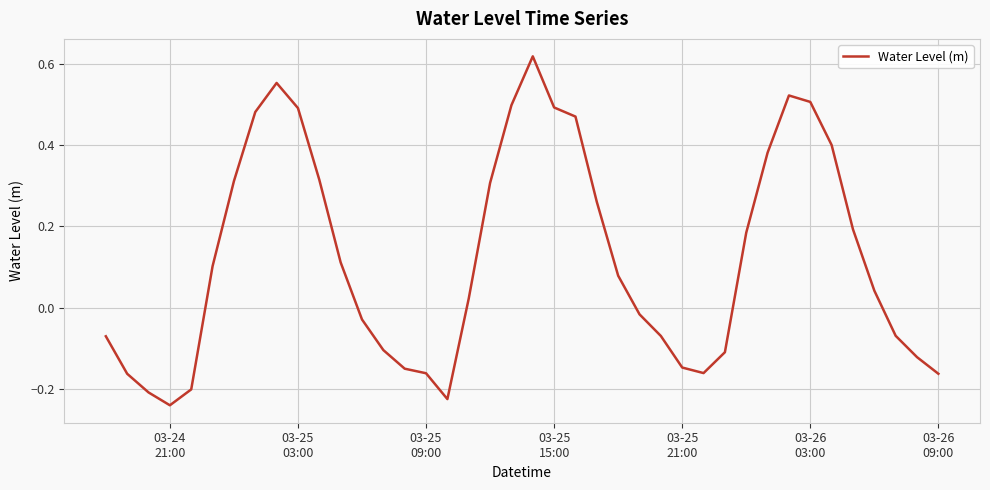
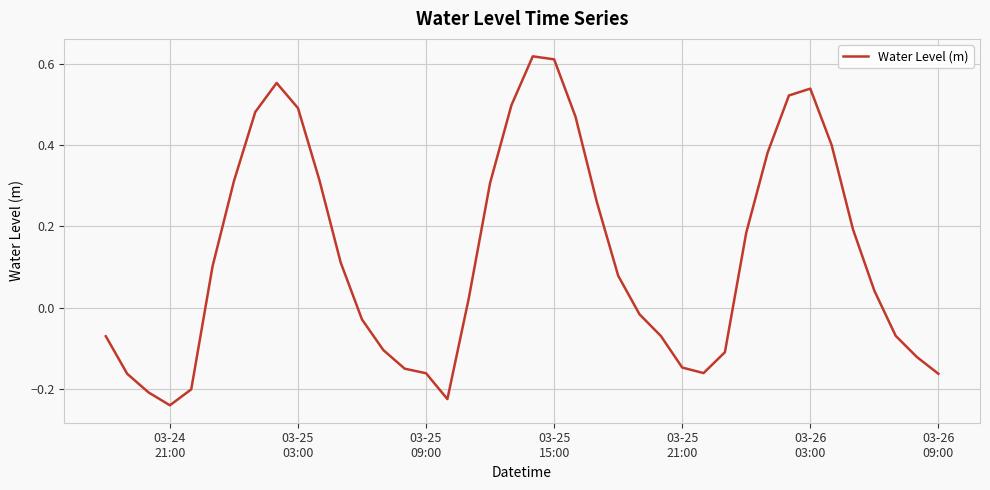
03-25 15:00: 0.49 -> 0.61
03-26 03:00: 0.51 -> 0.54
